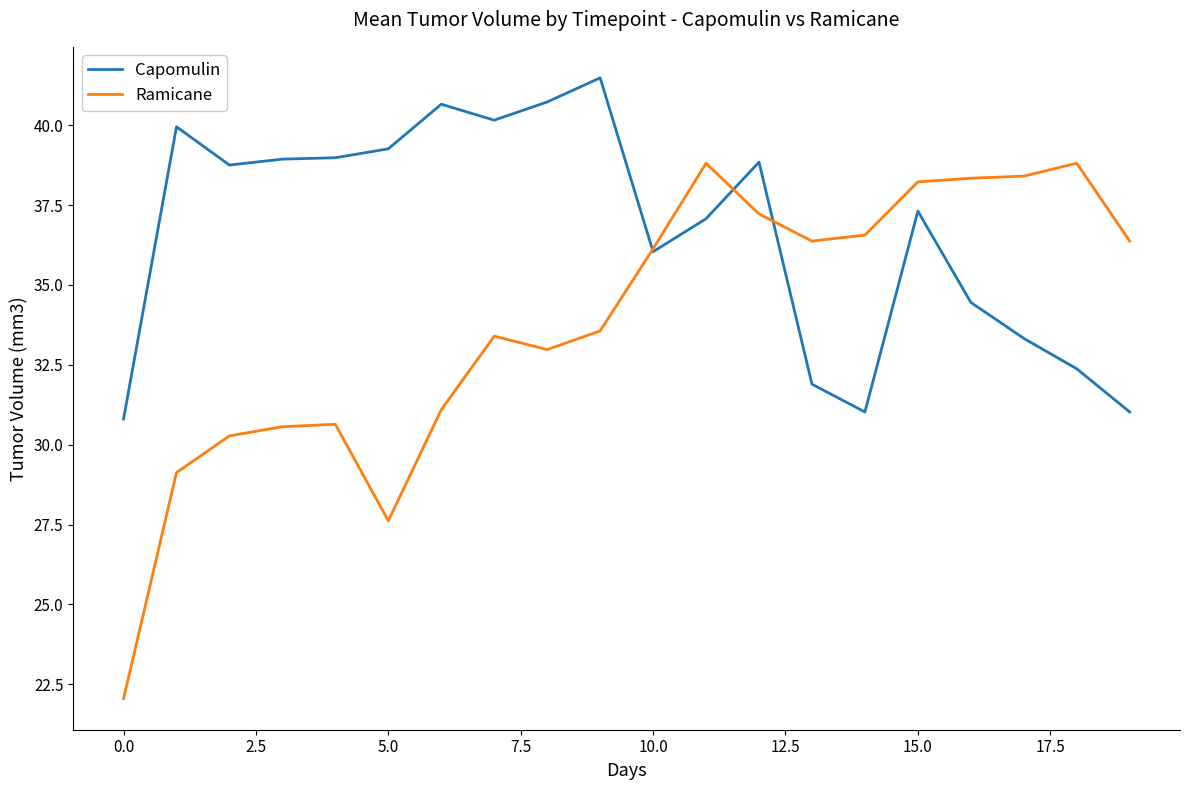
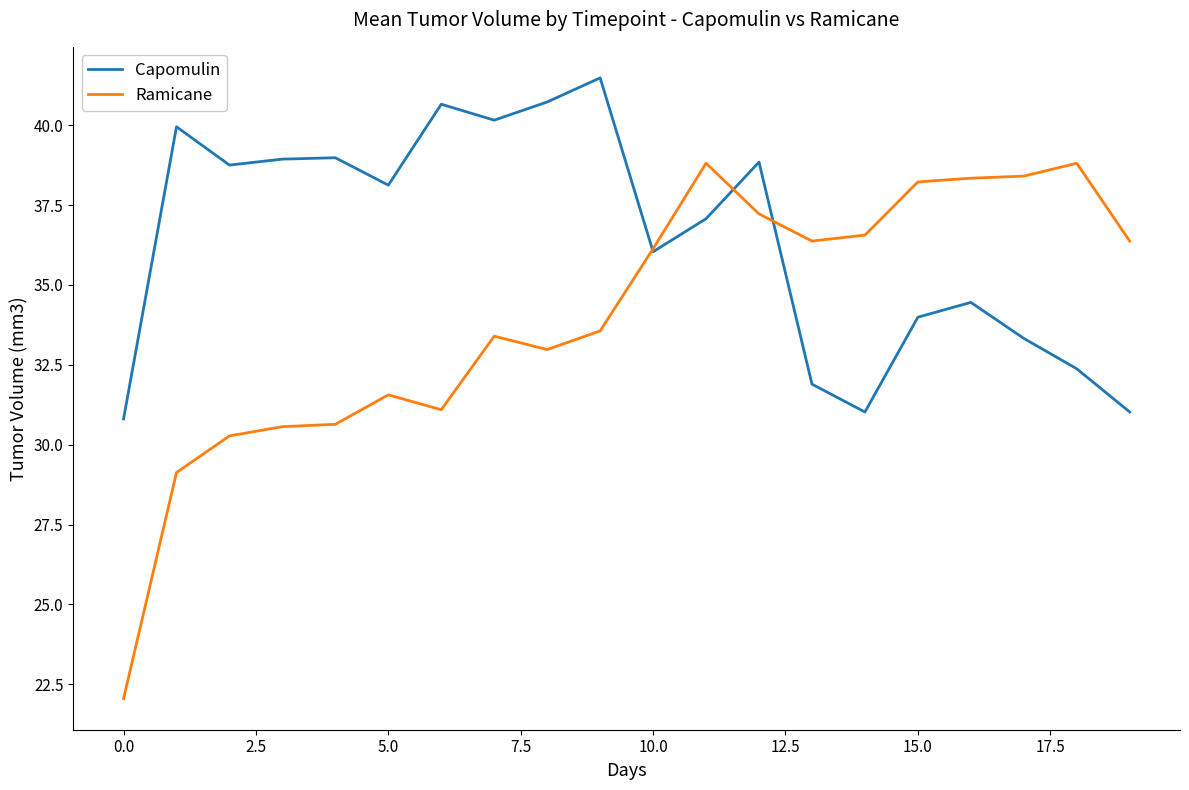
Capomulin, 5.0: 39.3 -> 38.1
Ramicane, 5.0: 27.6 -> 31.6
Capomulin, 15.0: 37.3 -> 34.0
